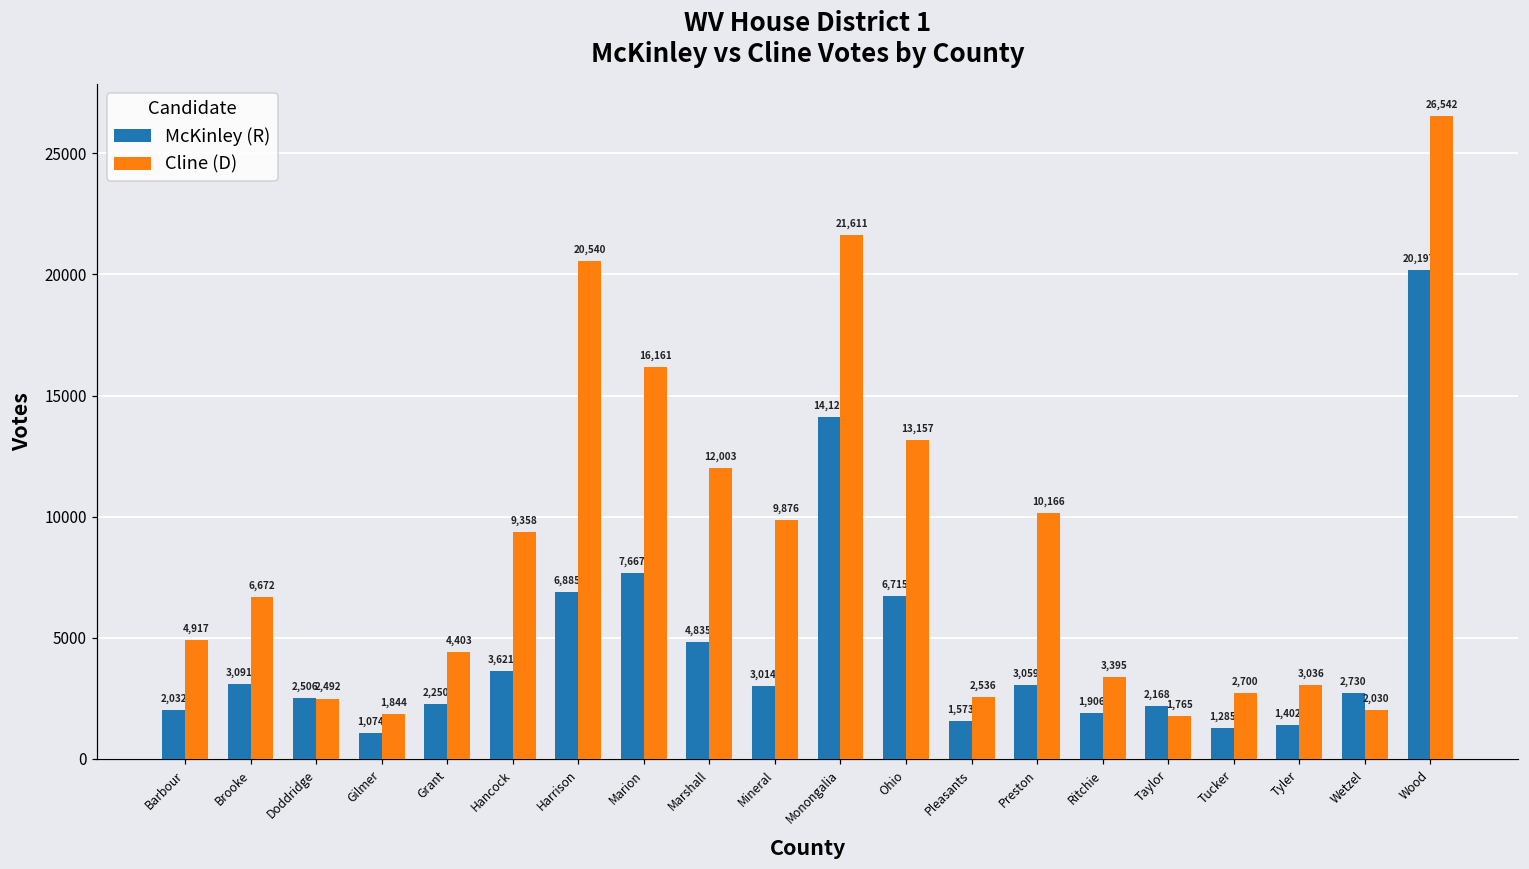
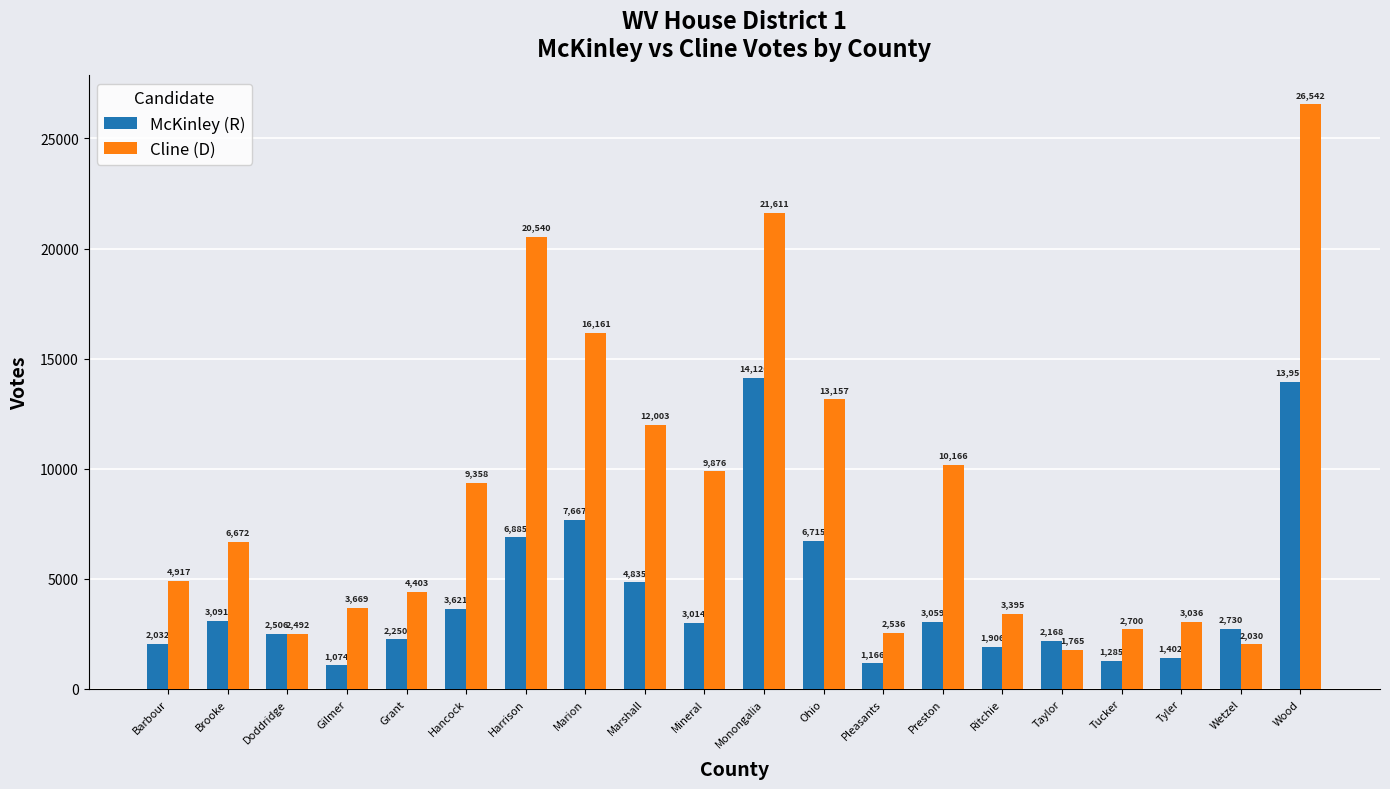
Cline (D), Gilmer: 1,844 -> 3,669
McKinley (R), Pleasants: 1,573 -> 1,166
McKinley (R), Wood: 20,197 -> 13,956
